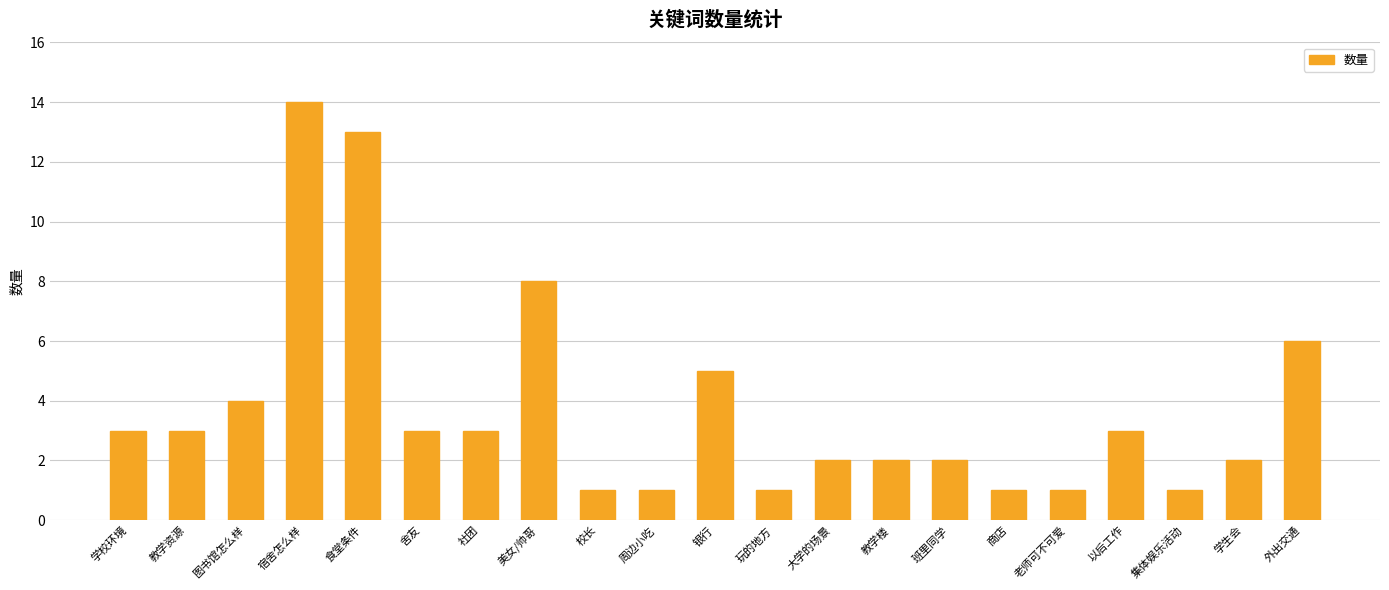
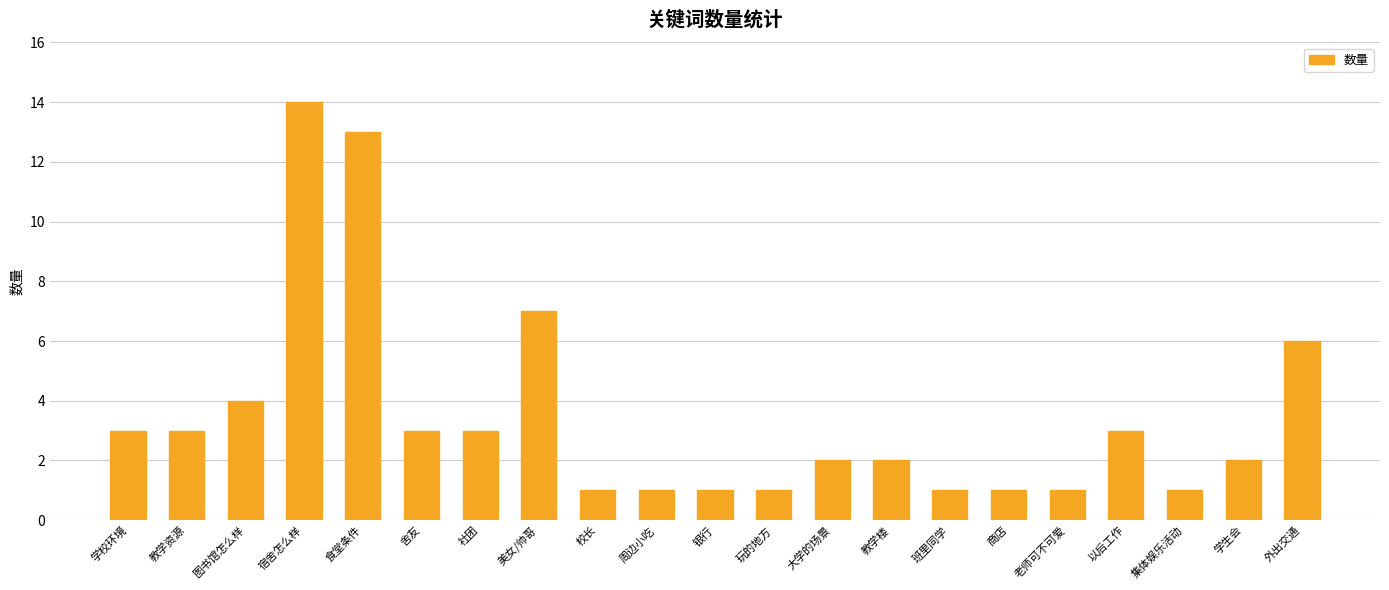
美女/帅哥: 8 -> 7
银行: 5 -> 1
班里同学: 2 -> 1
